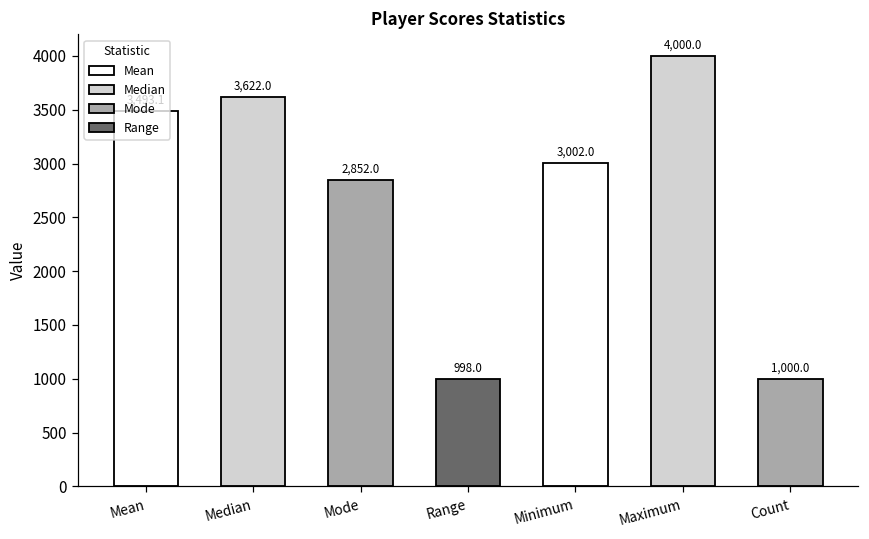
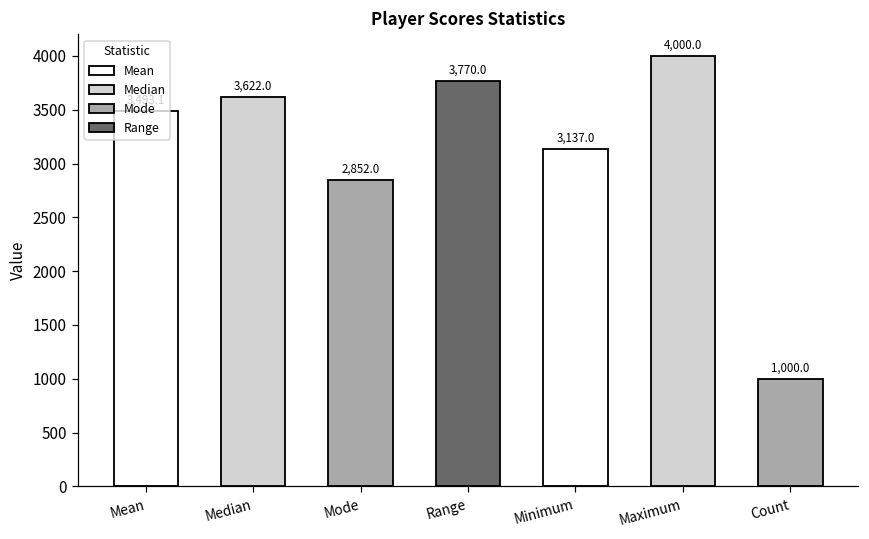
Range: 998.0 -> 3,770.0
Minimum: 3,002.0 -> 3,137.0
